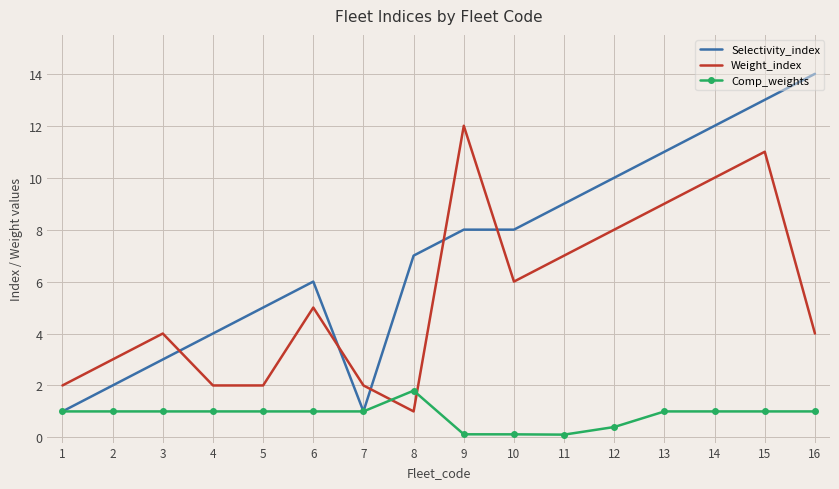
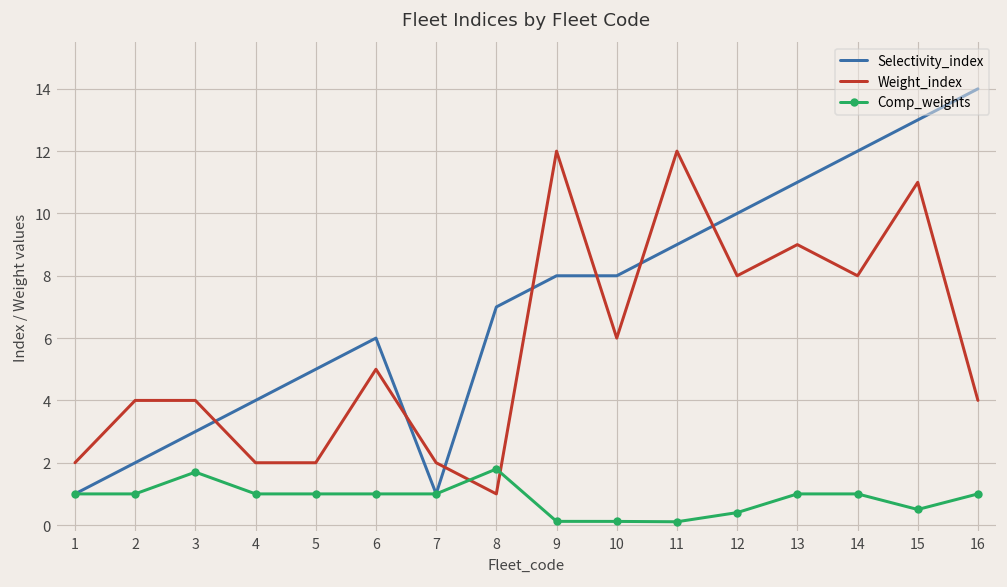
Weight_index, 2: 3 -> 4
Comp_weights, 3: 1.0 -> 1.7
Weight_index, 11: 7 -> 12
Weight_index, 14: 10 -> 8
Comp_weights, 15: 1.0 -> 0.5
